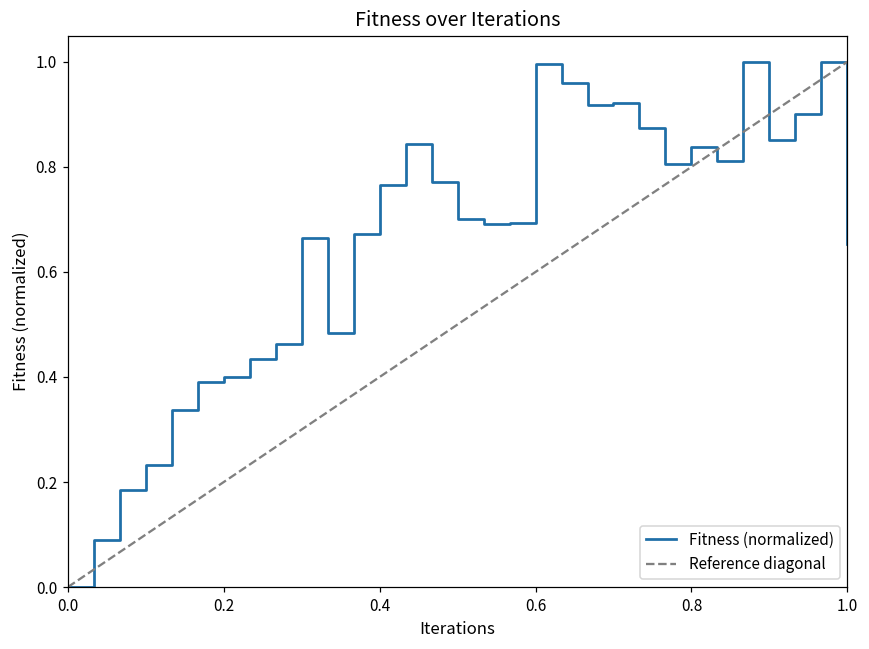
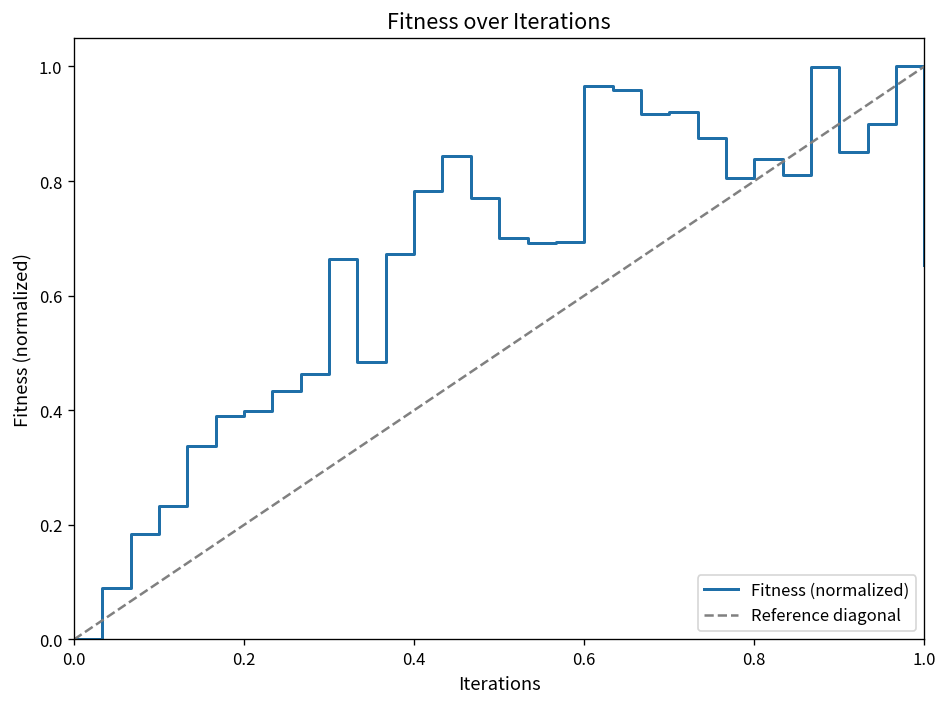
Fitness (normalized), 0.4: 0.76 -> 0.78
Fitness (normalized), 0.6: 1.00 -> 0.97
